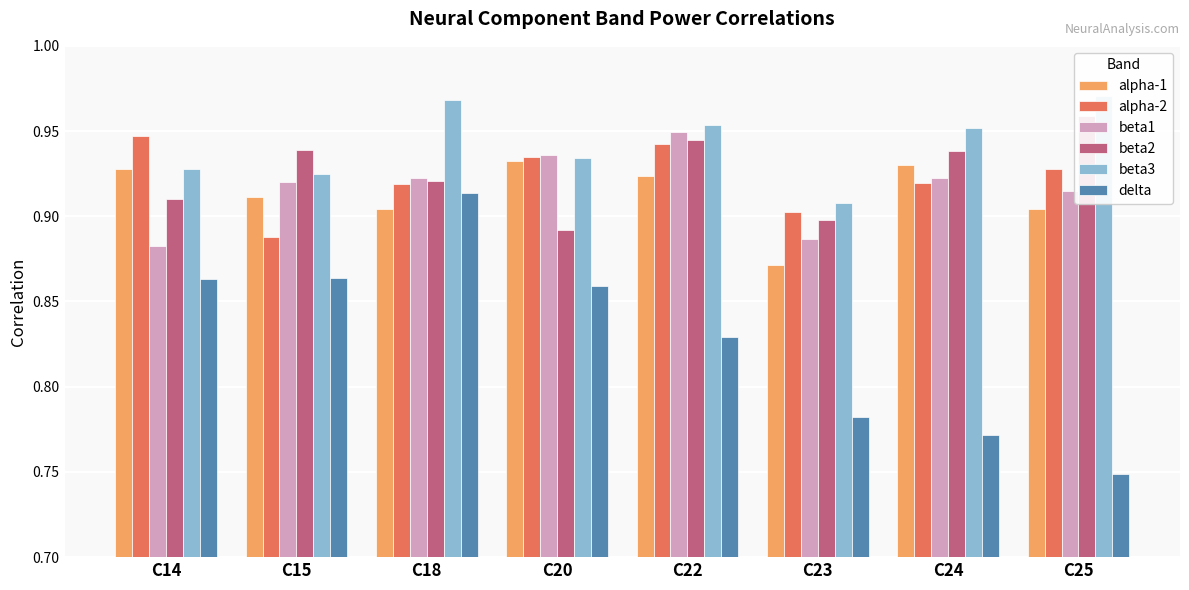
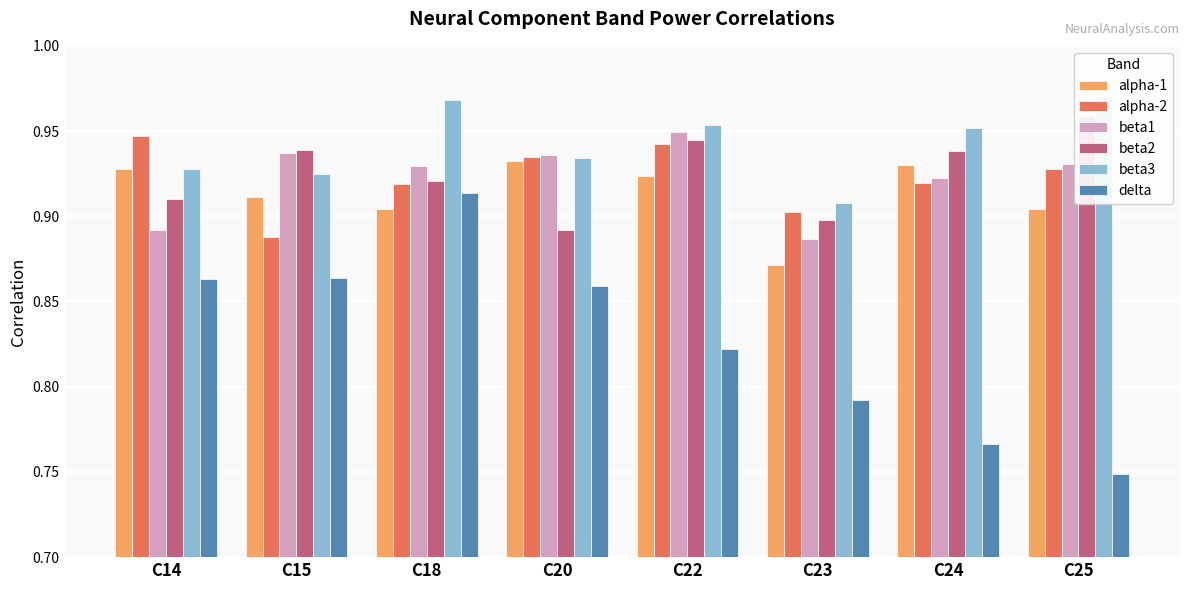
beta1, C14: 0.883 -> 0.892
beta1, C15: 0.920 -> 0.937
beta1, C18: 0.923 -> 0.929
delta, C22: 0.829 -> 0.822
delta, C23: 0.782 -> 0.792
delta, C24: 0.772 -> 0.766
beta1, C25: 0.915 -> 0.930
